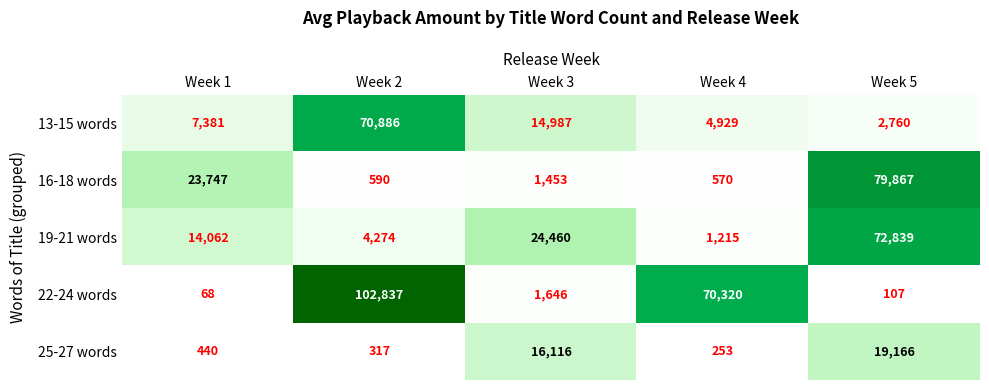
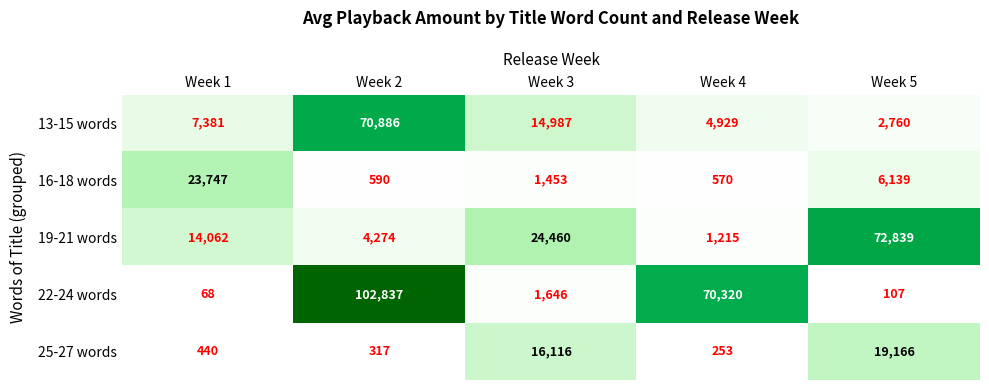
16-18 words, Week 5: 79,867 -> 6,139
